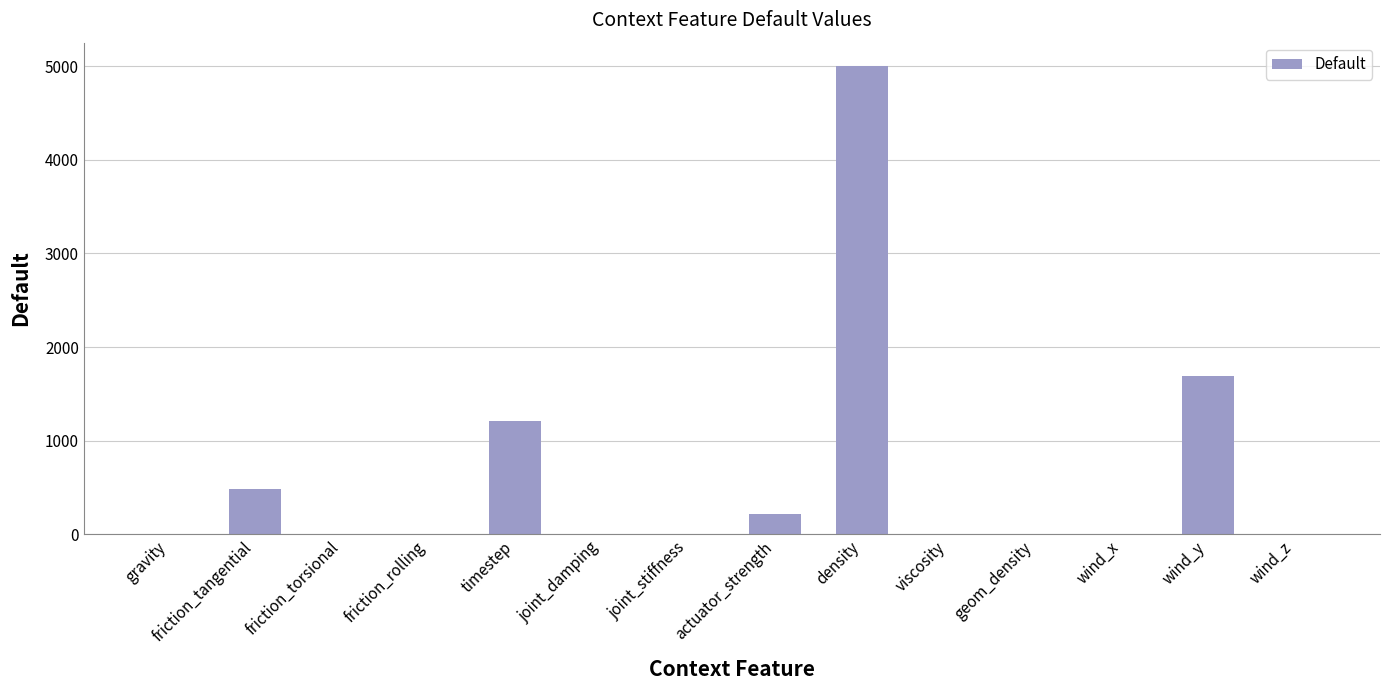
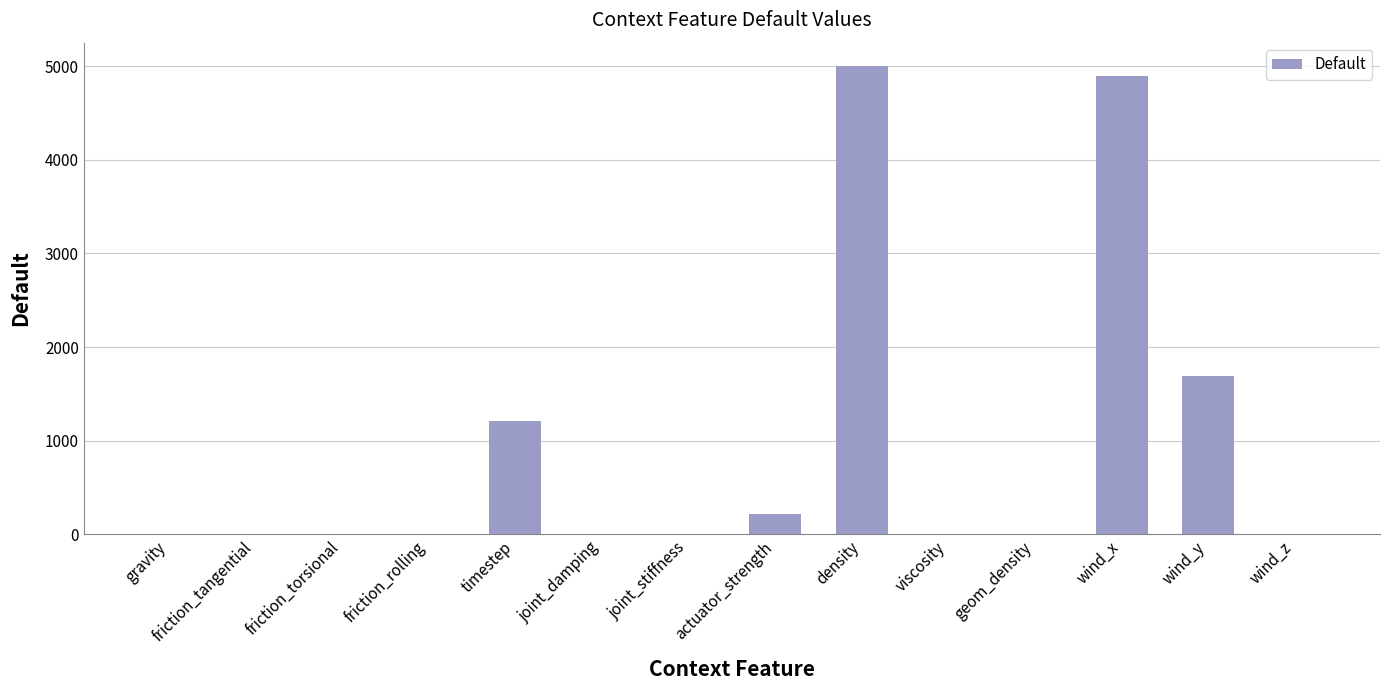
friction_tangential: 500 -> 0
wind_x: 0 -> 4900
